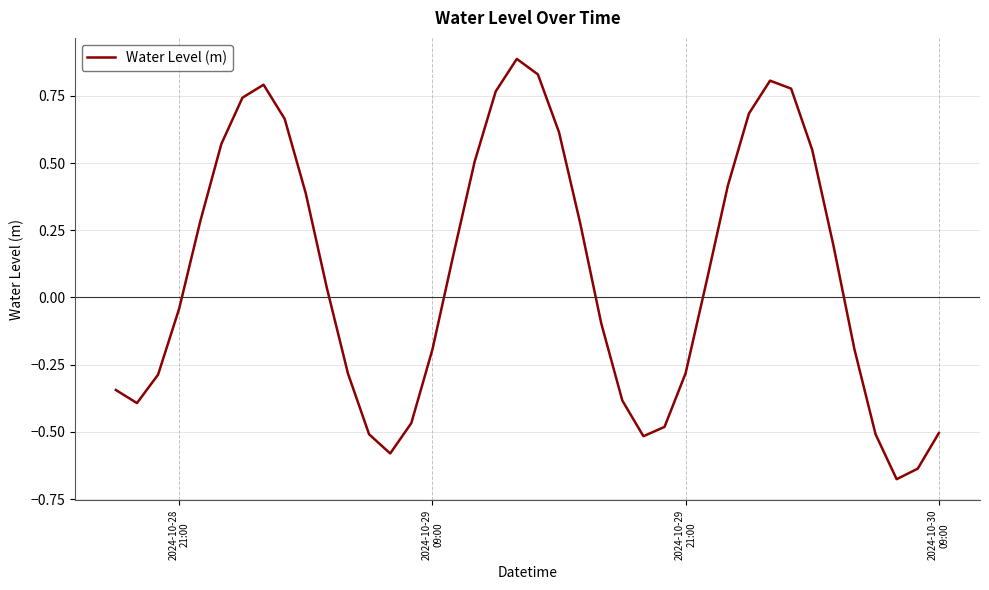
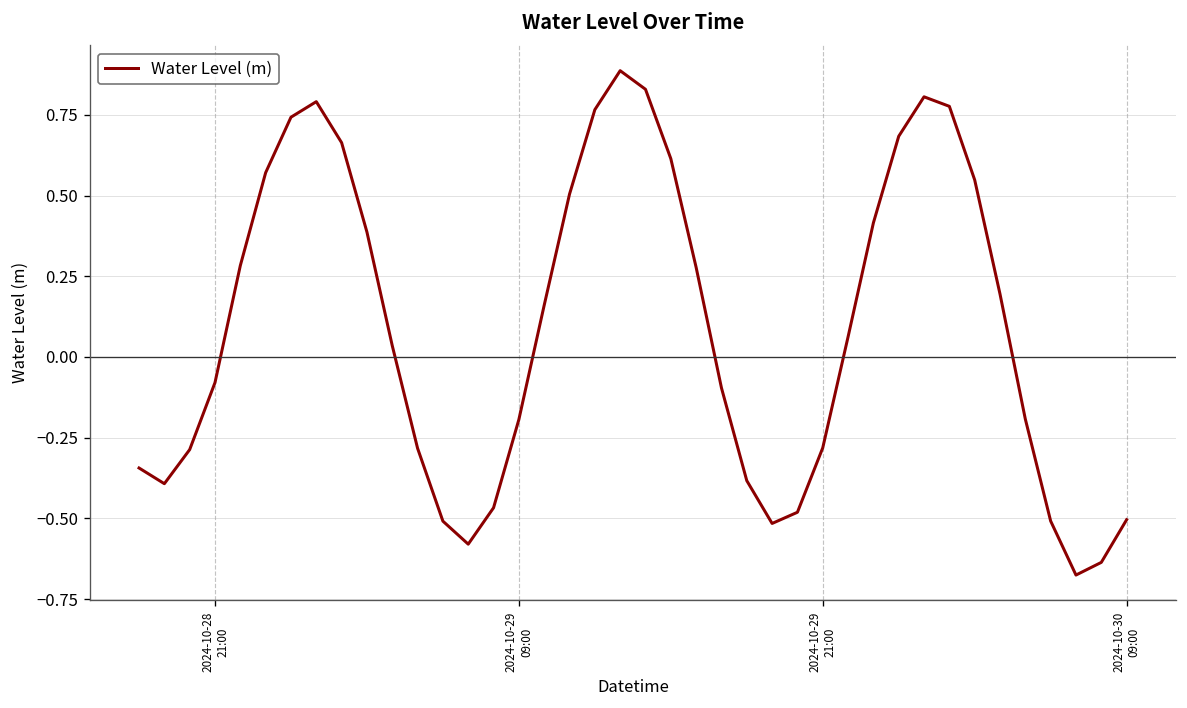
2024-10-28 21:00: -0.04 -> -0.08
